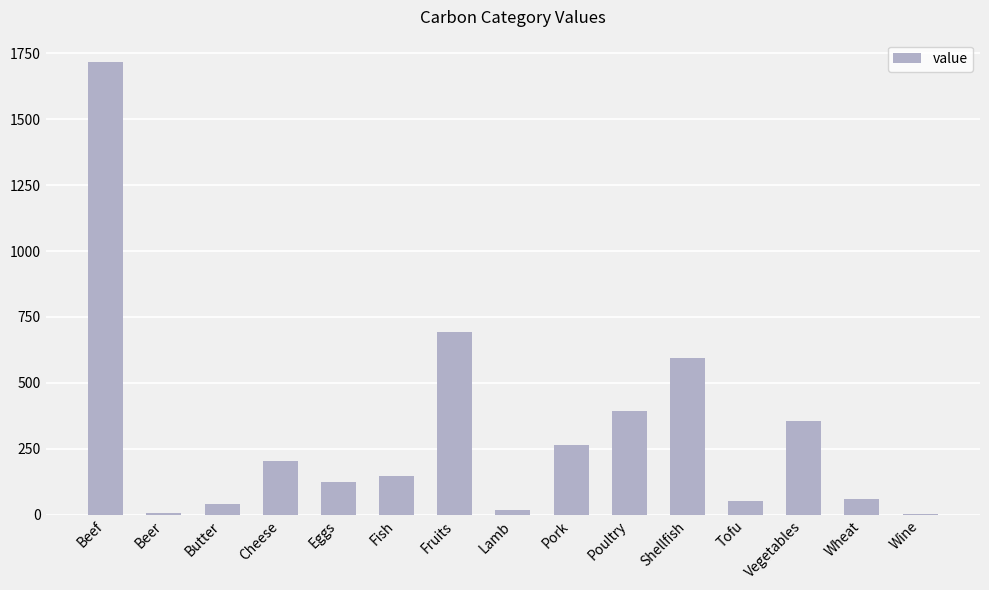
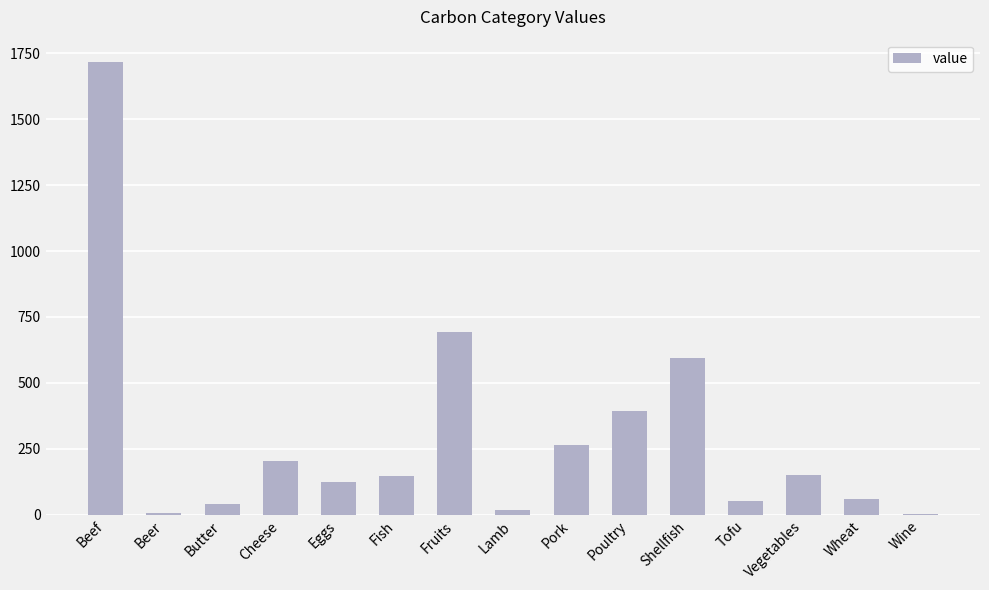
Vegetables: 360 -> 150
